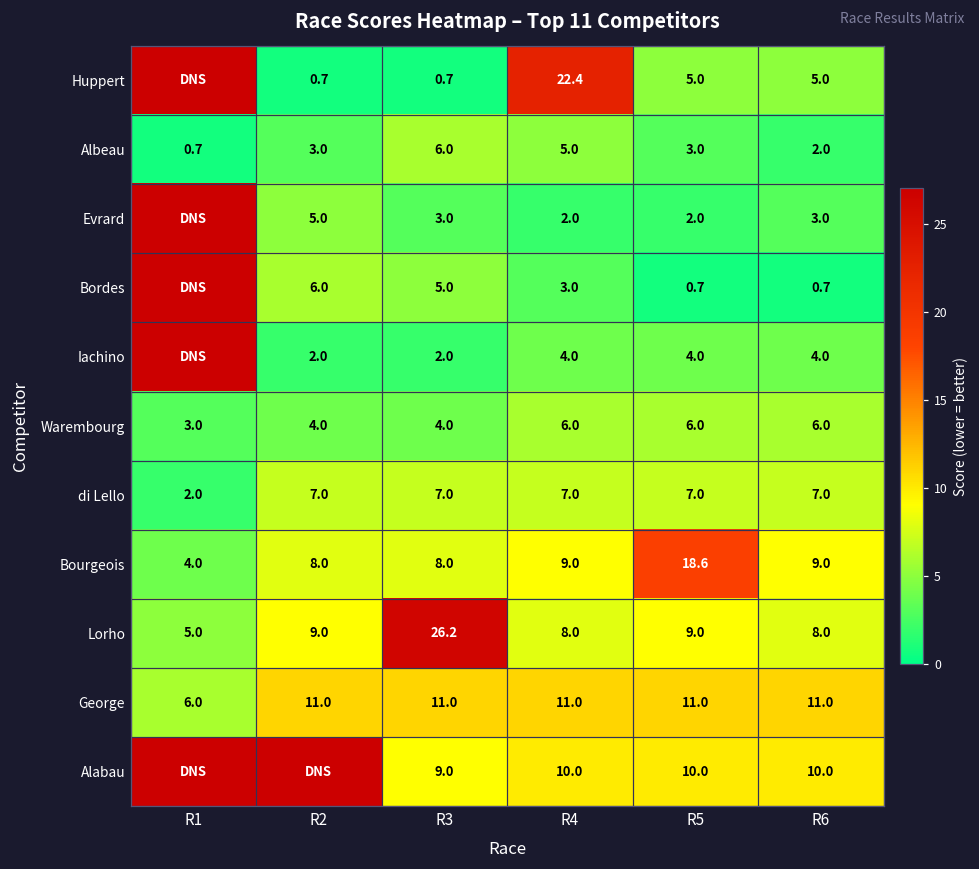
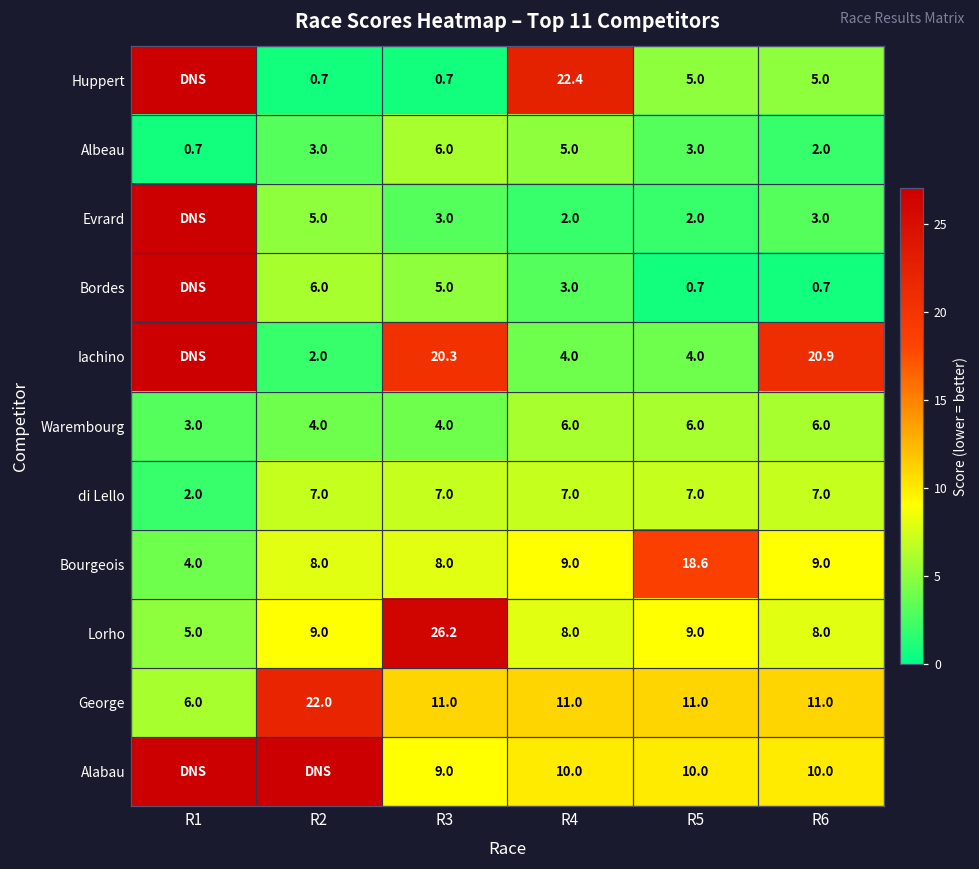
Iachino, R3: 2.0 -> 20.3
Iachino, R6: 4.0 -> 20.9
George, R2: 11.0 -> 22.0
